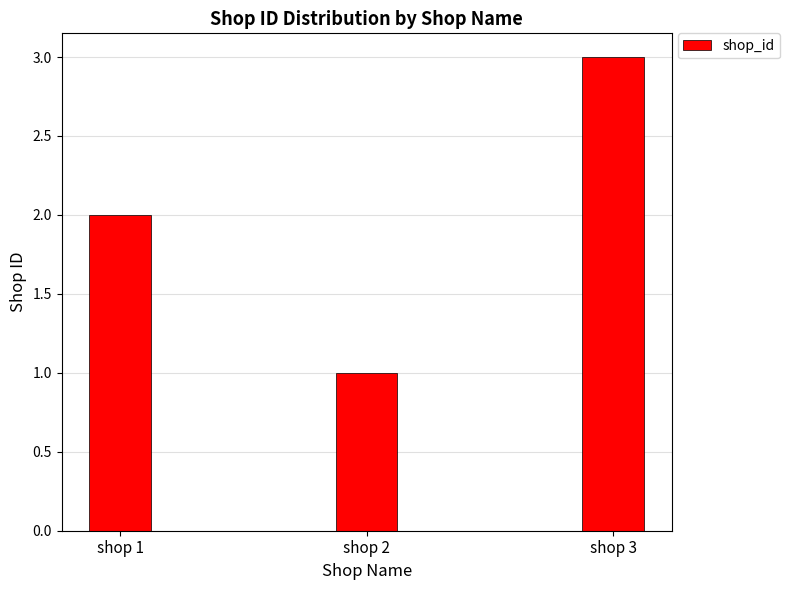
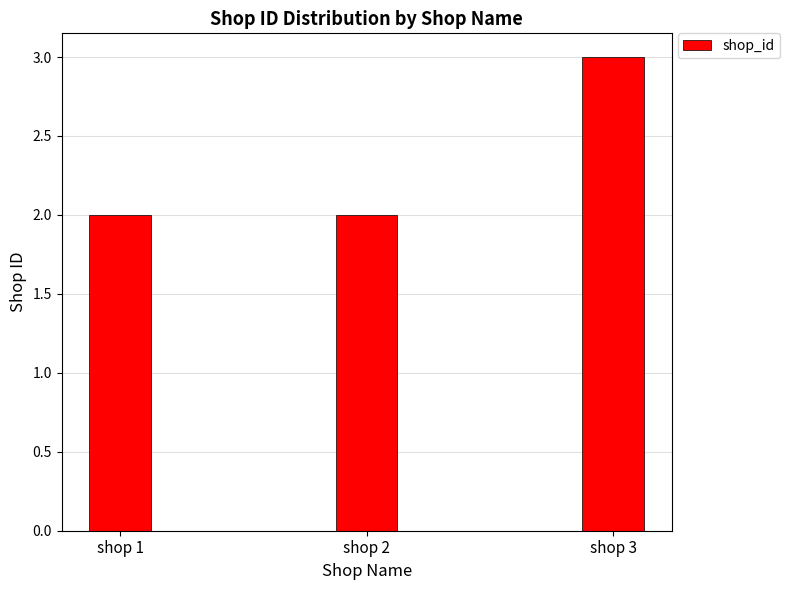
shop 2: 1 -> 2
